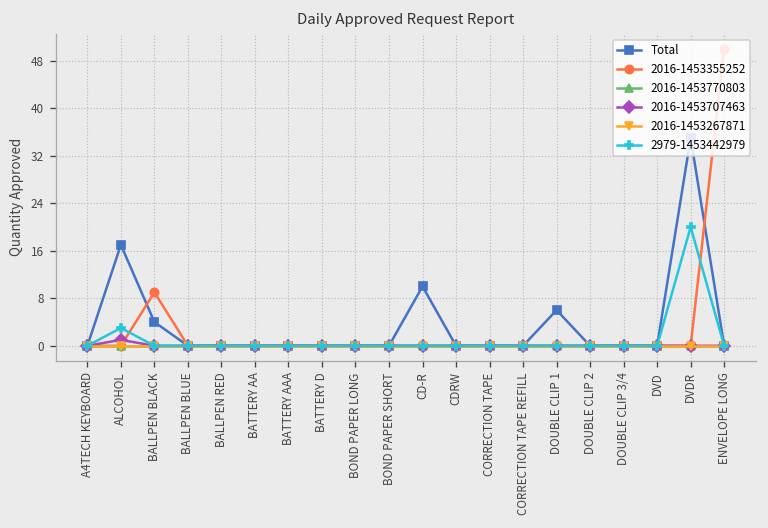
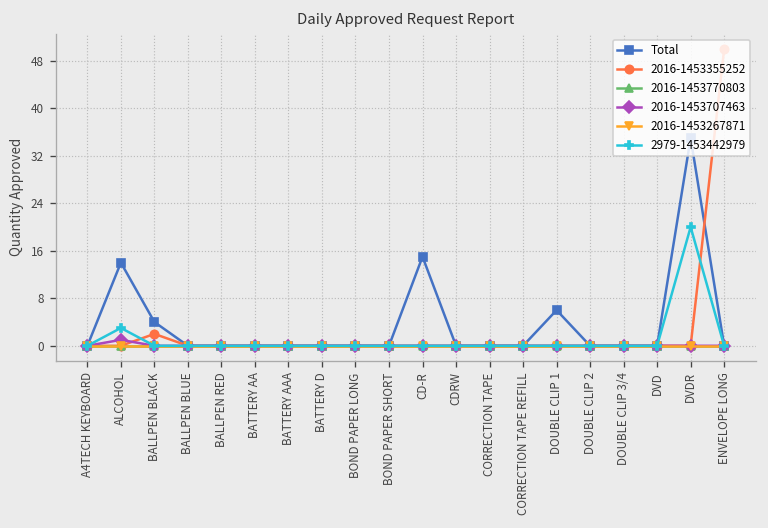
Total, ALCOHOL: 17 -> 14
2016-1453355252, BALLPEN BLACK: 9 -> 2
Total, CD-R: 10 -> 15
